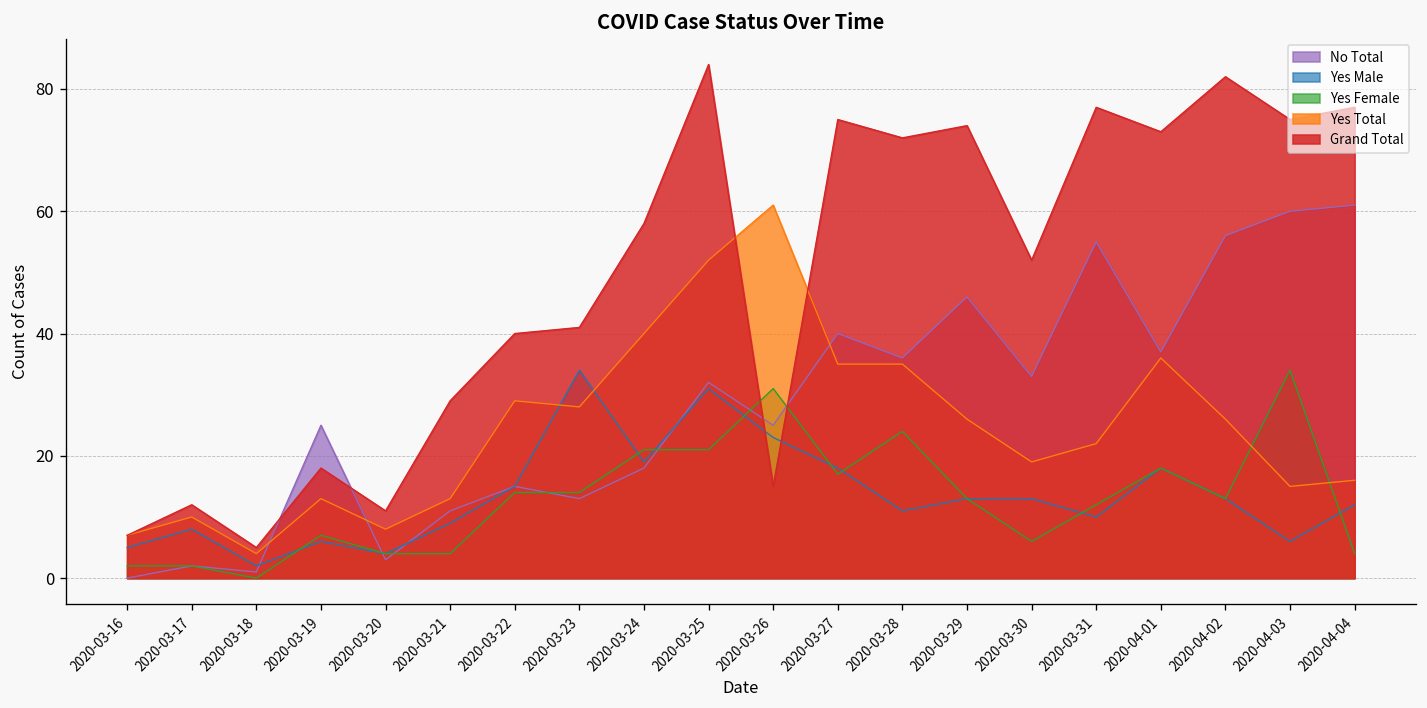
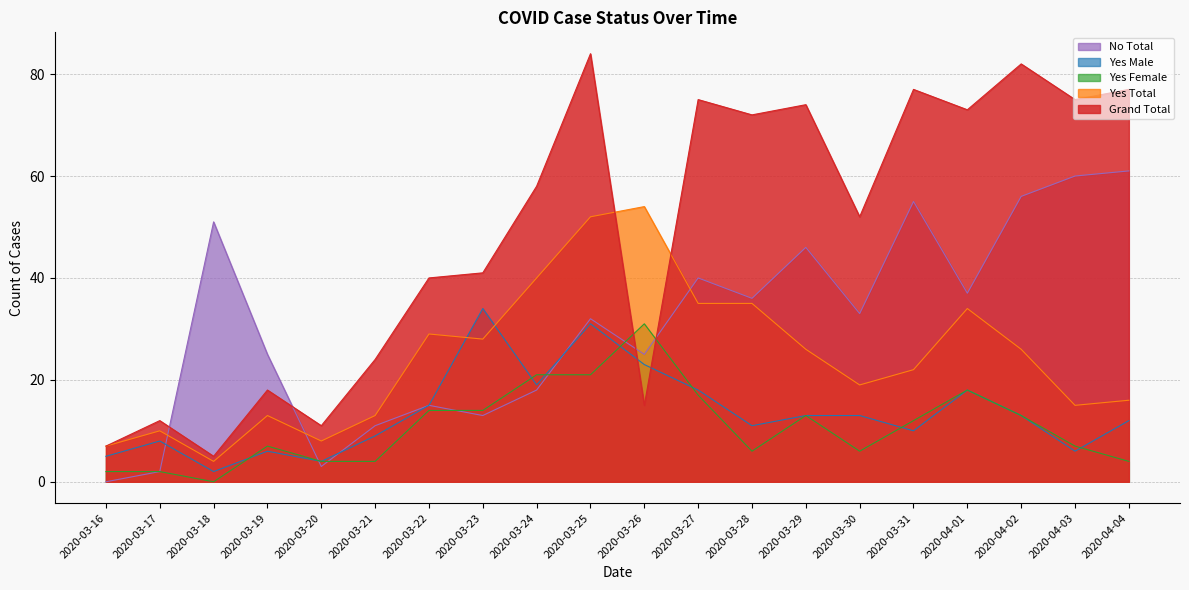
No Total, 2020-03-18: 1 -> 51
Grand Total, 2020-03-21: 29 -> 24
Yes Total, 2020-03-26: 61 -> 54
Yes Female, 2020-03-28: 24 -> 6
Yes Total, 2020-04-01: 36 -> 34
Yes Female, 2020-04-03: 34 -> 7
